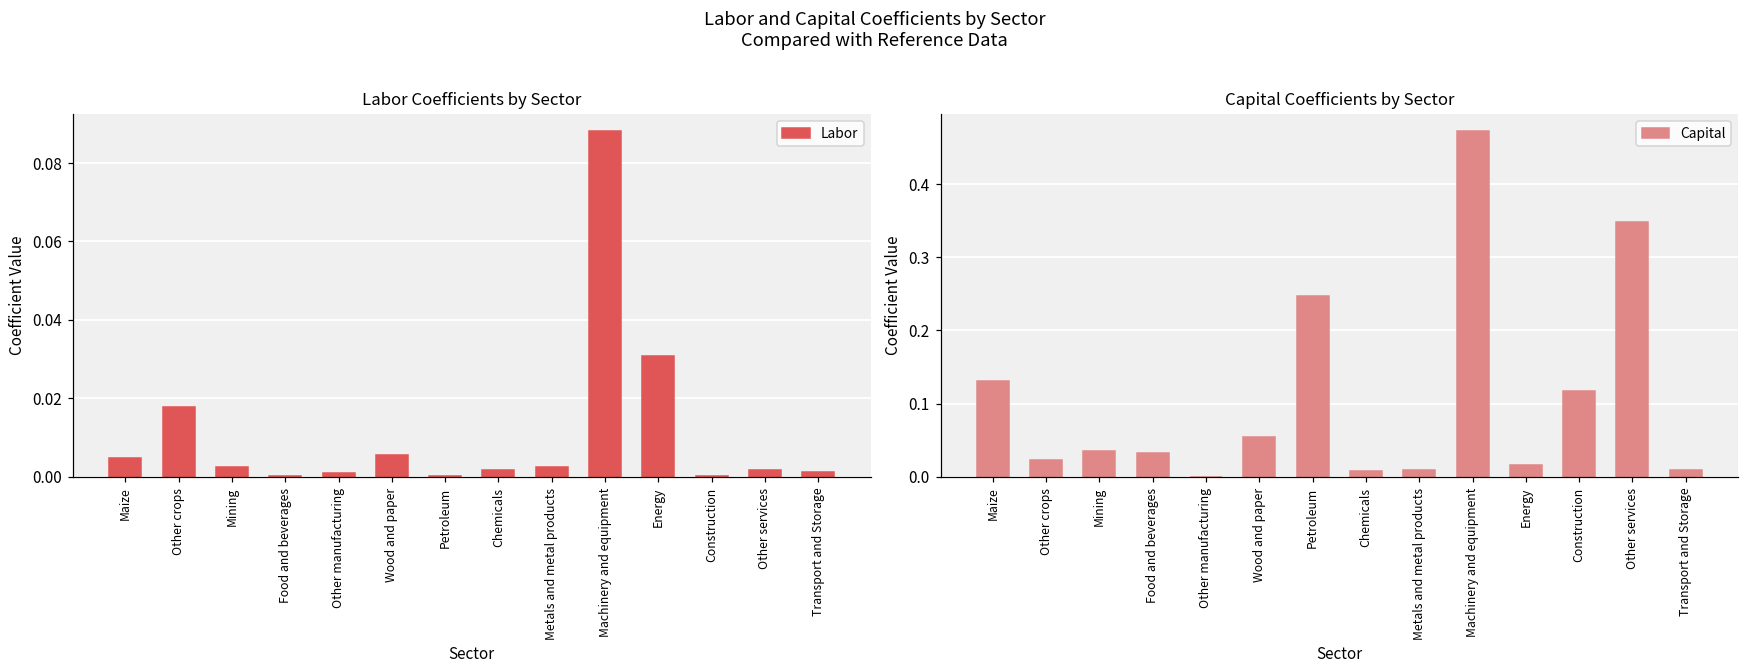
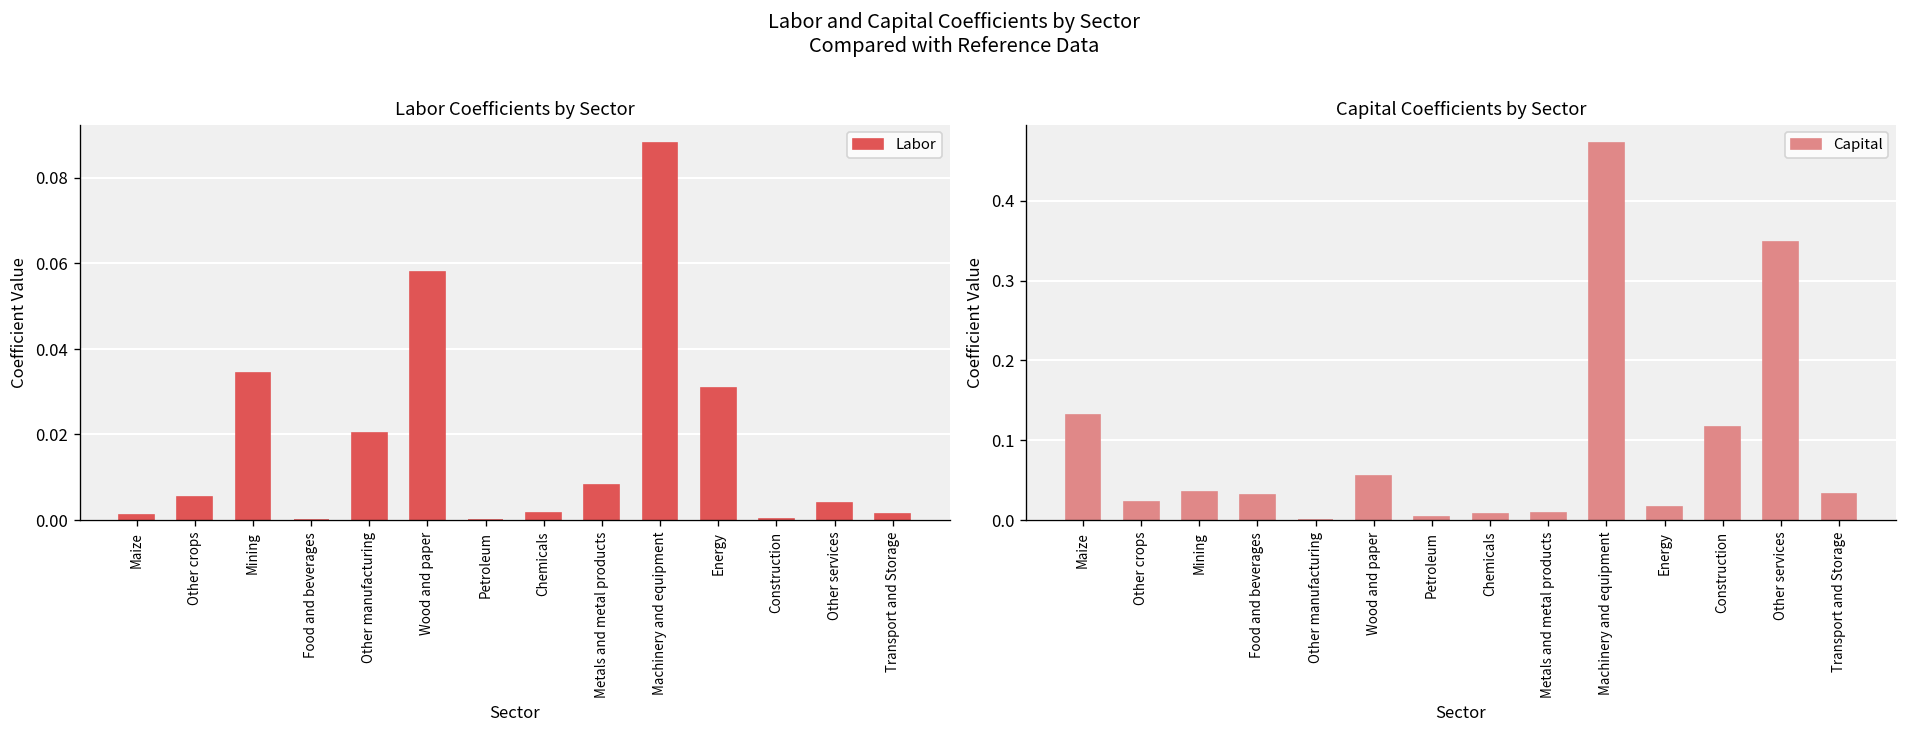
Labor Coefficients by Sector, Maize: 0.005 -> 0.001
Labor Coefficients by Sector, Other crops: 0.018 -> 0.005
Labor Coefficients by Sector, Mining: 0.002 -> 0.034
Labor Coefficients by Sector, Other manufacturing: 0.001 -> 0.020
Labor Coefficients by Sector, Wood and paper: 0.005 -> 0.058
Labor Coefficients by Sector, Metals and metal products: 0.002 -> 0.008
Labor Coefficients by Sector, Other services: 0.002 -> 0.004
Capital Coefficients by Sector, Petroleum: 0.25 -> 0.00
Capital Coefficients by Sector, Transport and Storage: 0.01 -> 0.03
